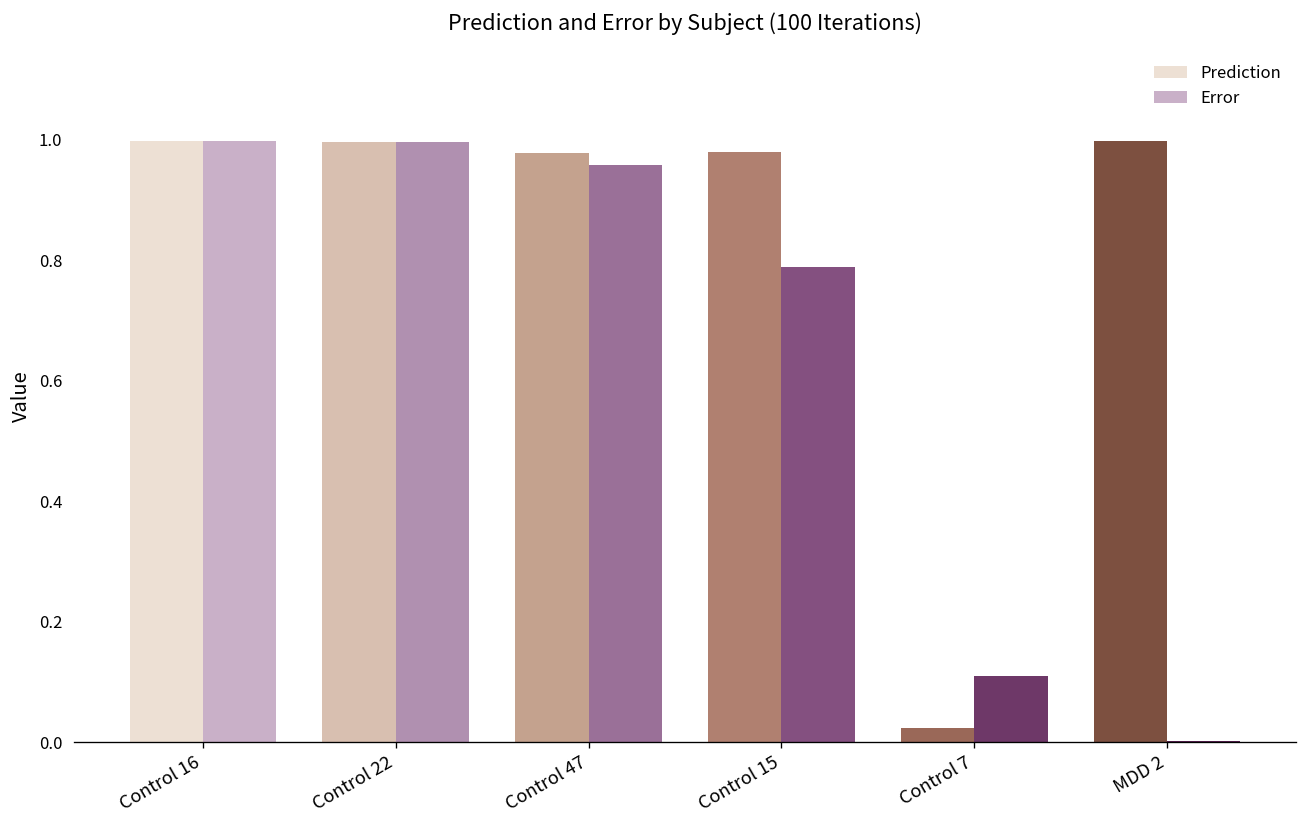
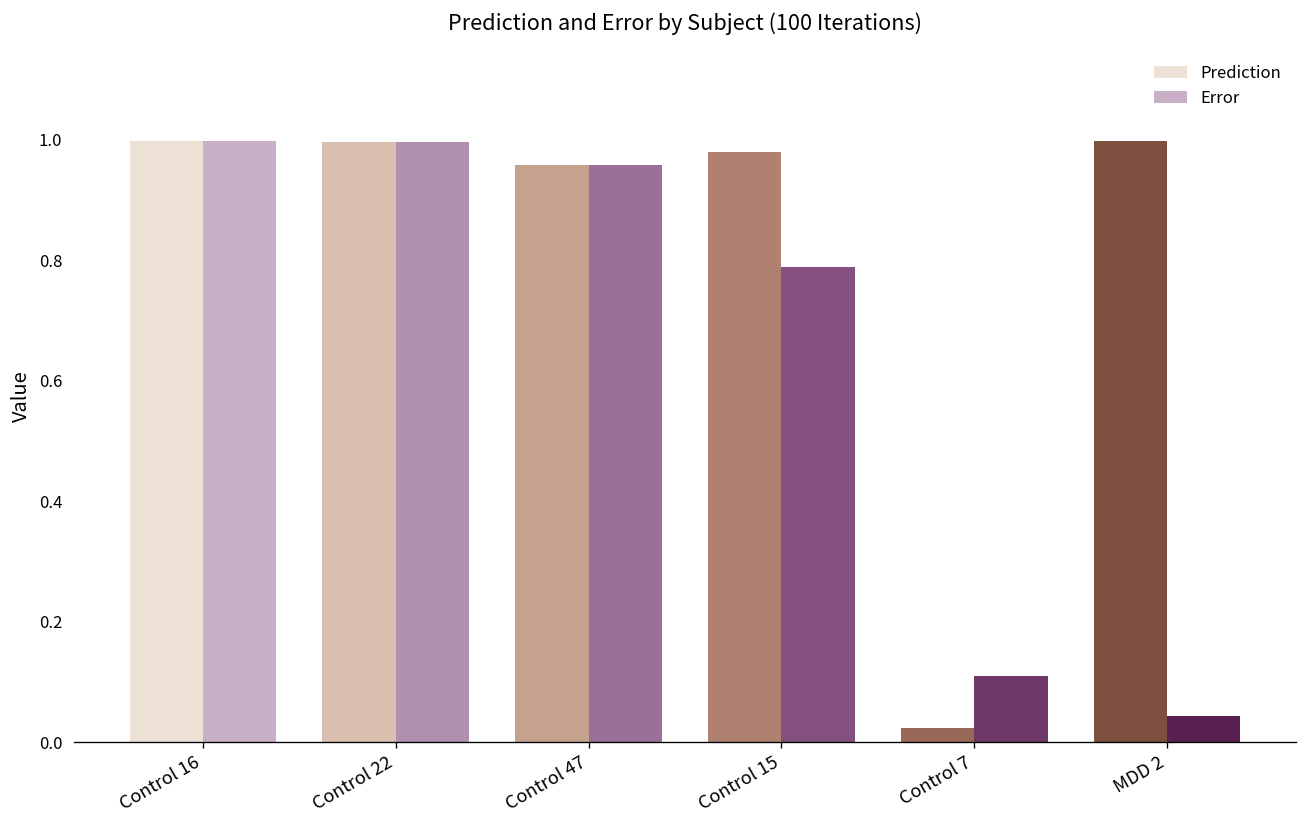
Prediction, Control 47: 0.98 -> 0.96
Error, MDD 2: 0.00 -> 0.04
